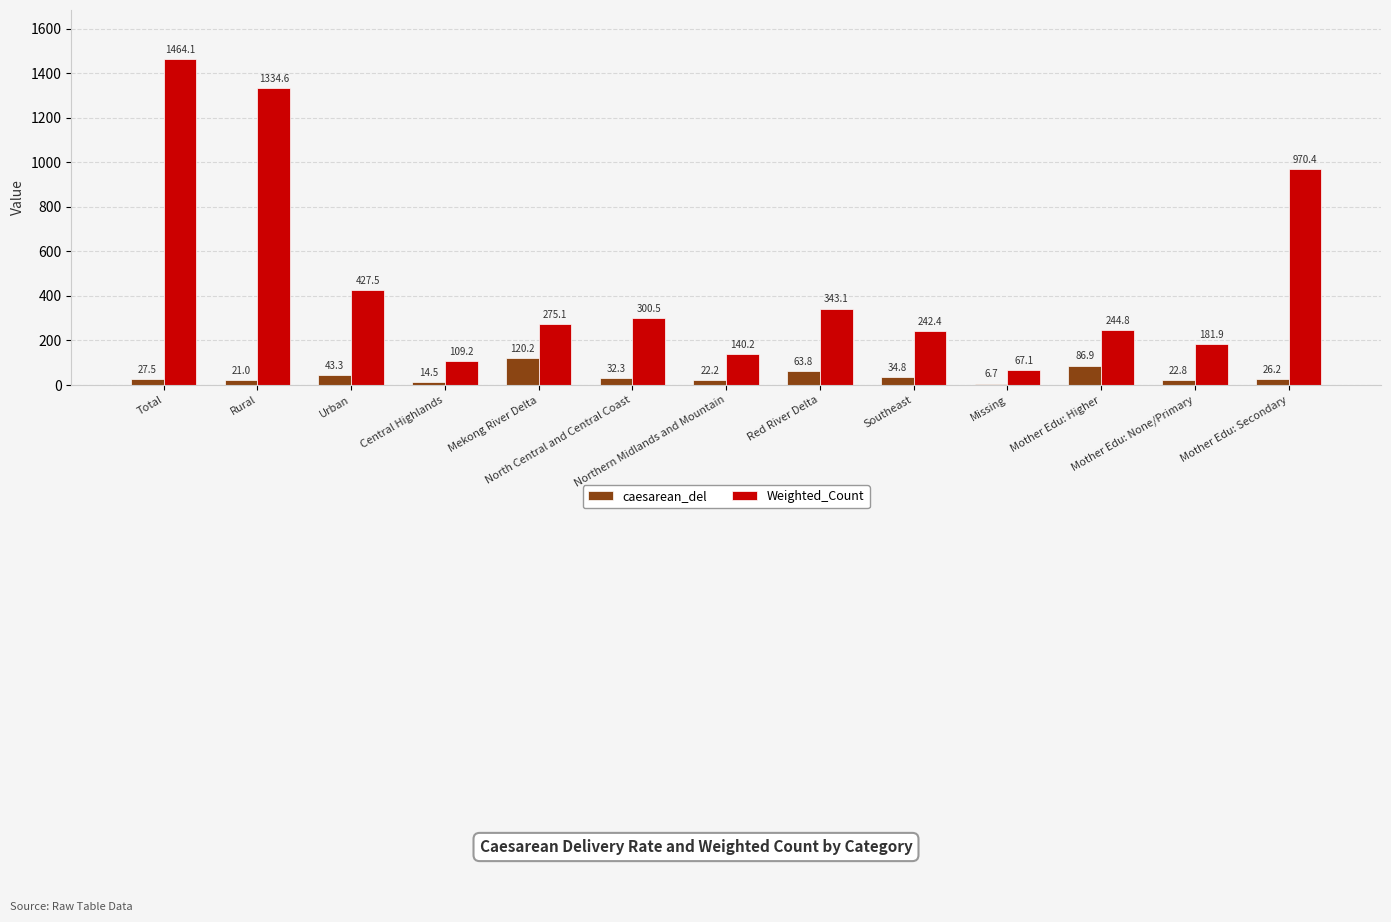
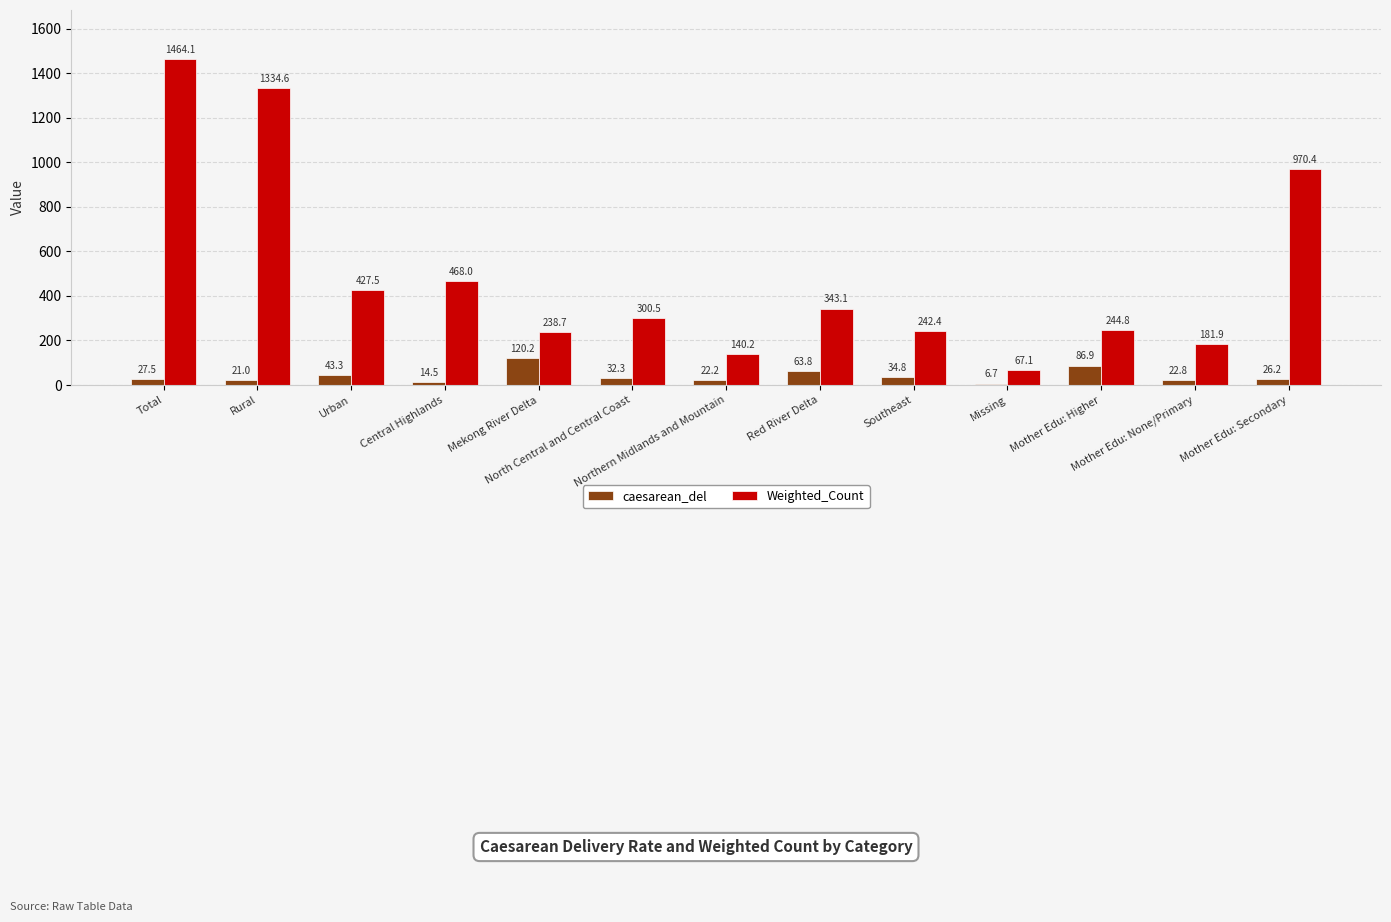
Weighted_Count, Central Highlands: 109.2 -> 468.0
Weighted_Count, Mekong River Delta: 275.1 -> 238.7
